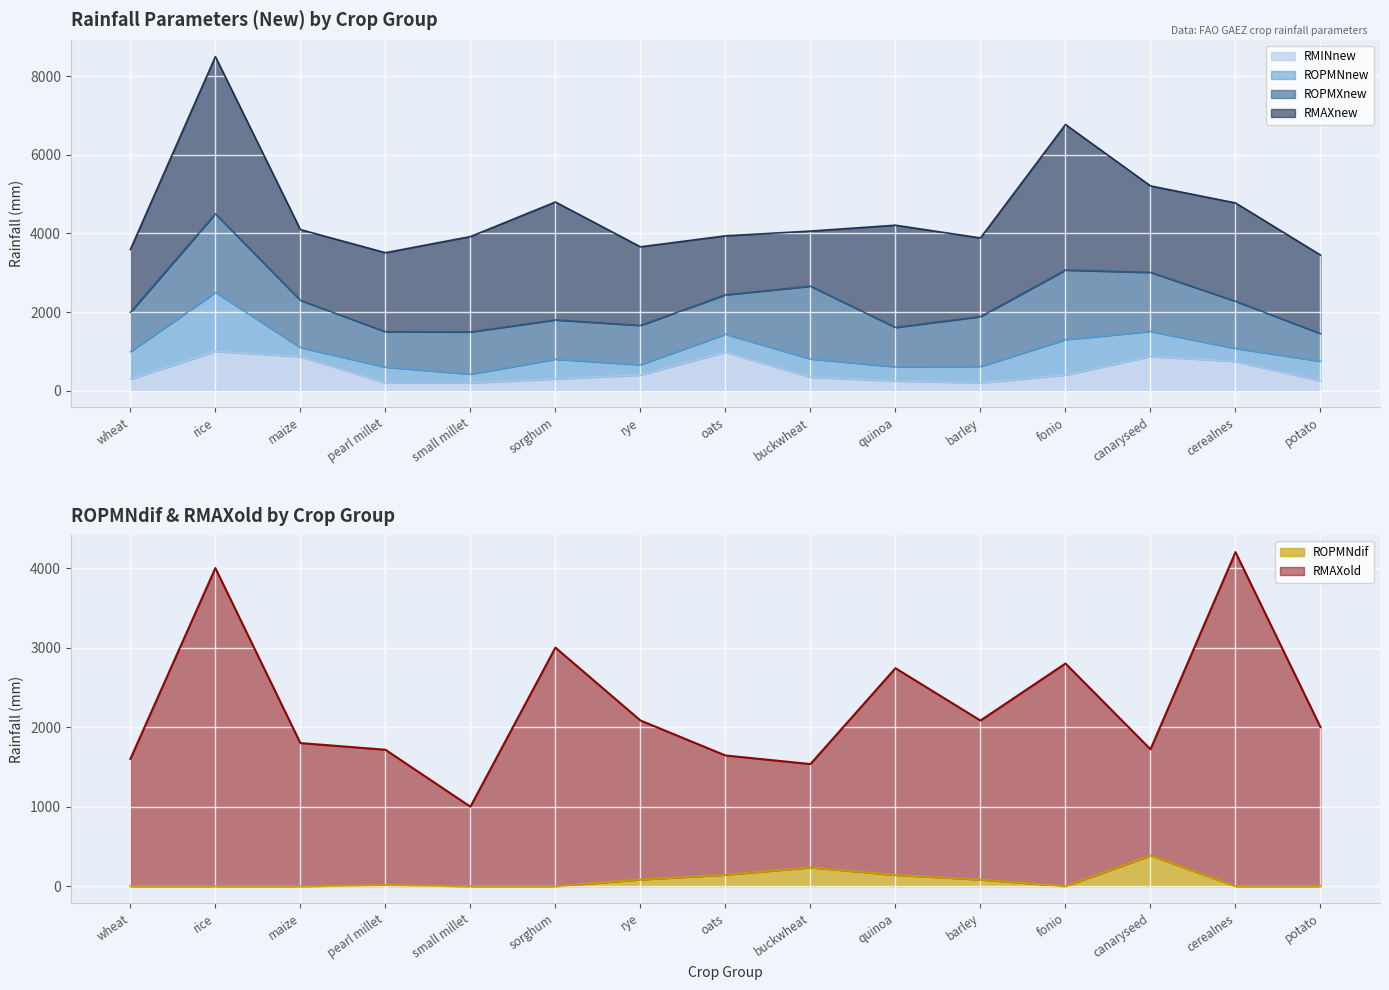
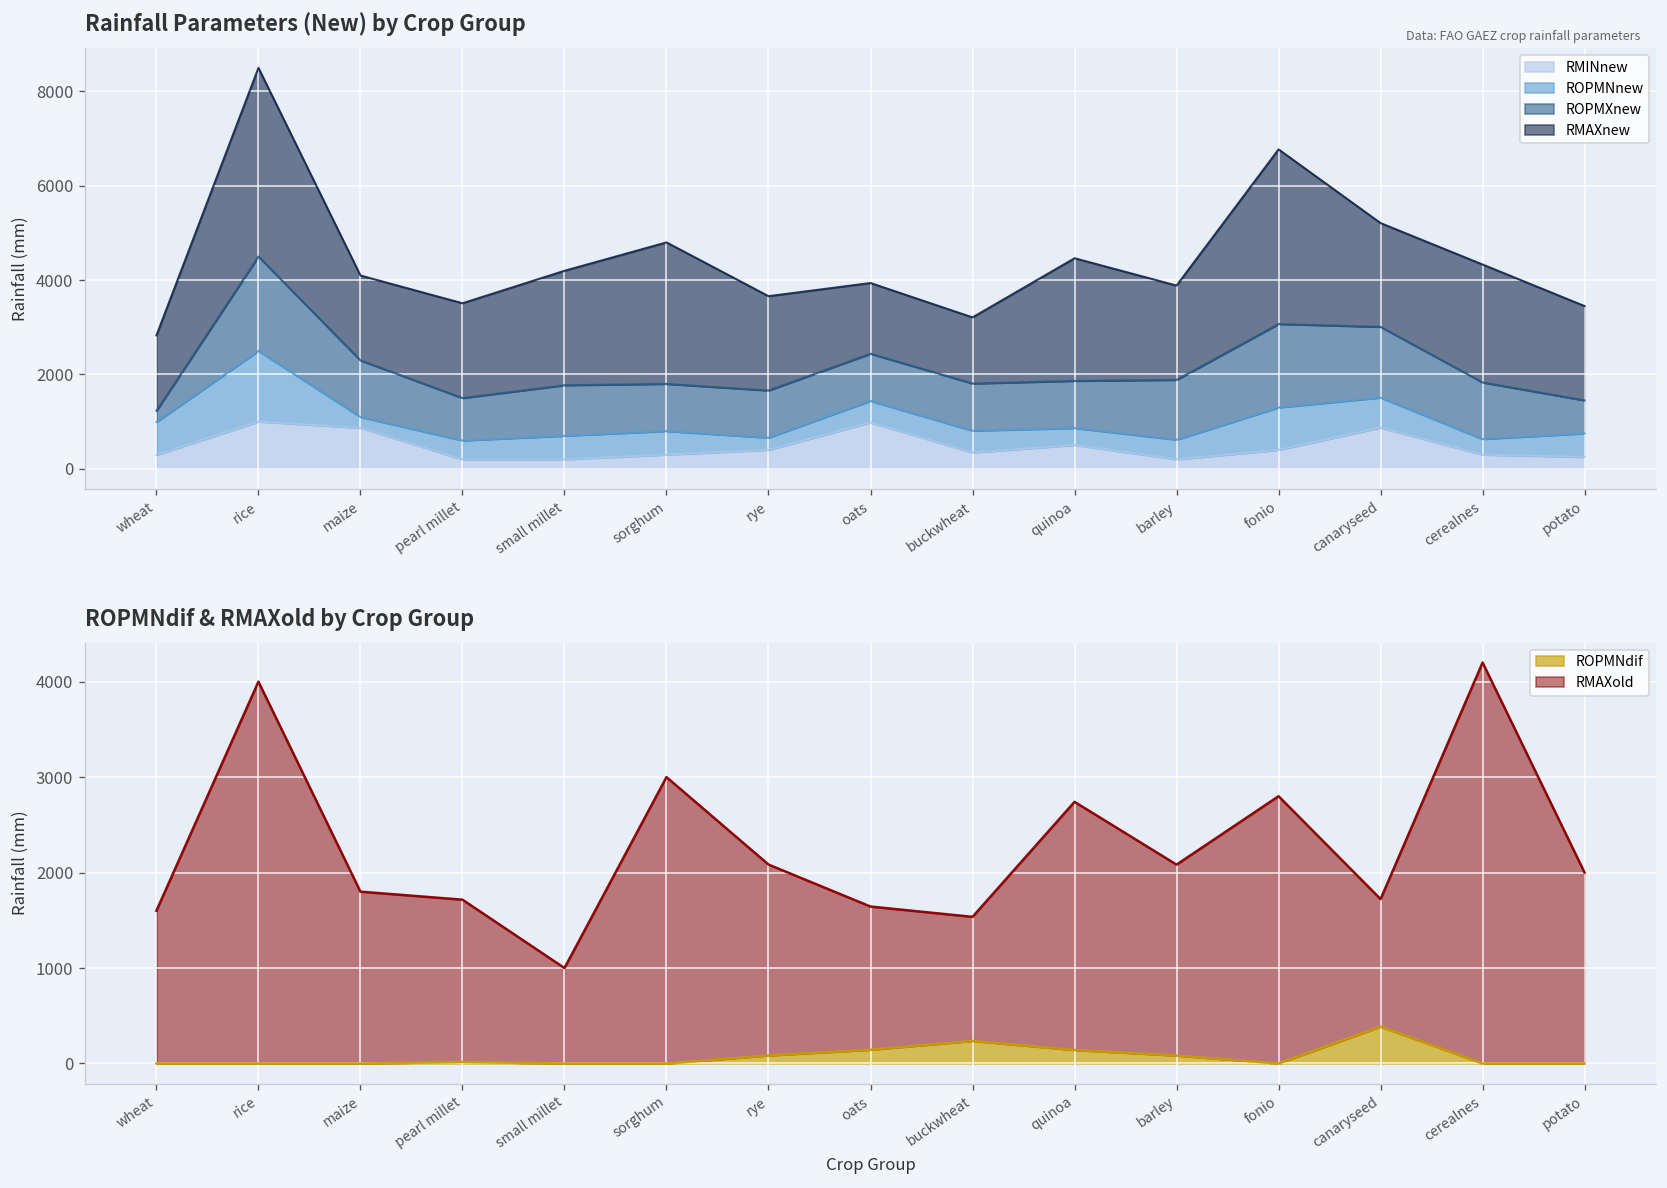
Rainfall Parameters (New) by Crop Group, ROPMXnew, wheat: 1000 -> 200
Rainfall Parameters (New) by Crop Group, ROPMNnew, small millet: 200 -> 500
Rainfall Parameters (New) by Crop Group, ROPMXnew, buckwheat: 1900 -> 1000
Rainfall Parameters (New) by Crop Group, RMINnew, quinoa: 300 -> 500
Rainfall Parameters (New) by Crop Group, RMINnew, cerealnes: 700 -> 300
